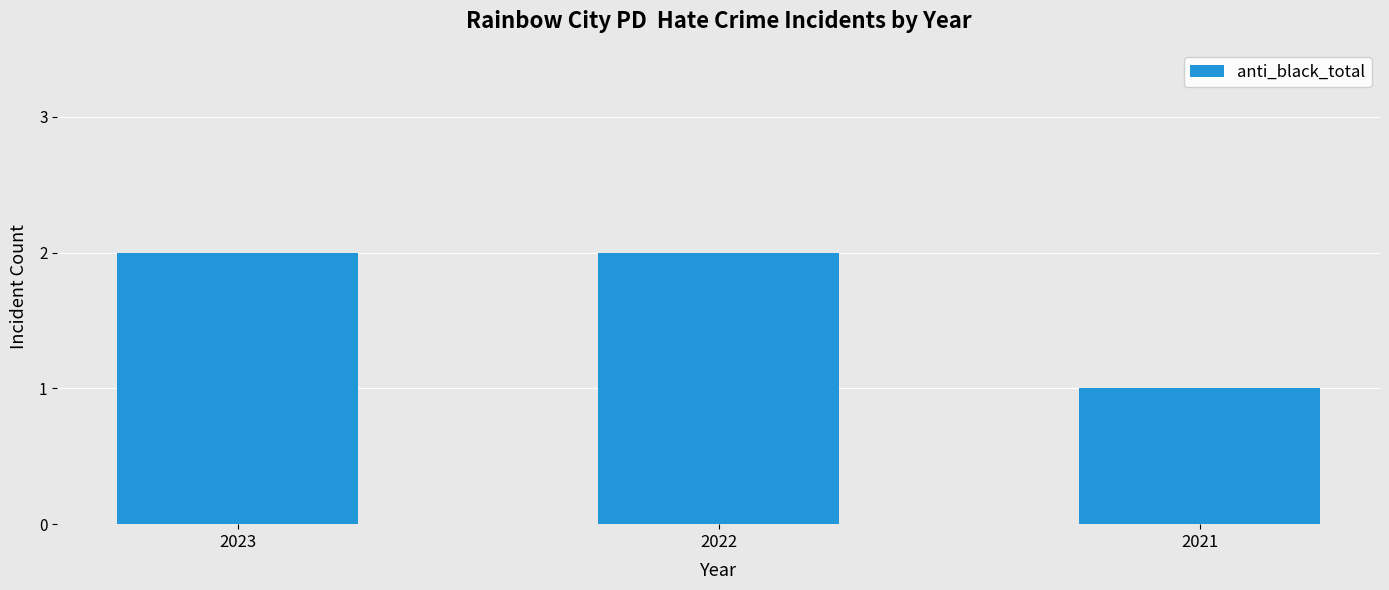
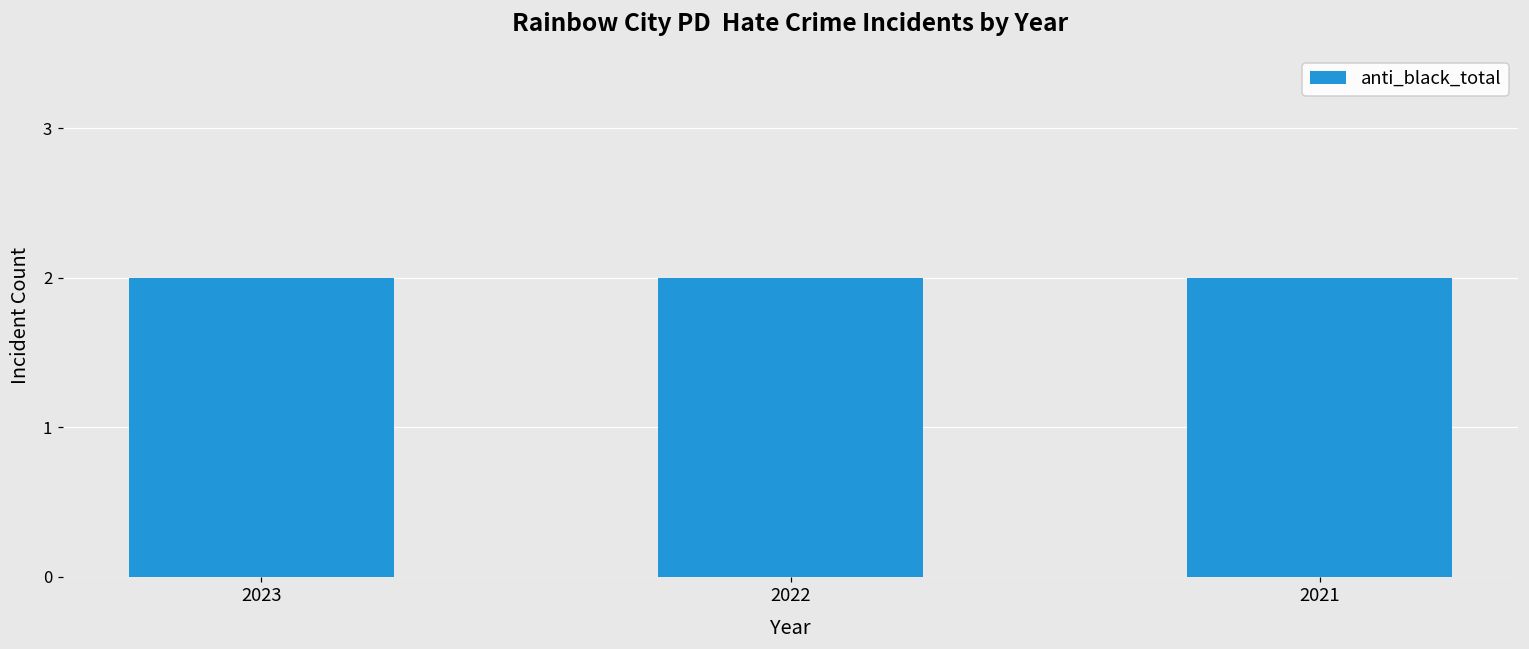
2021: 1 -> 2
